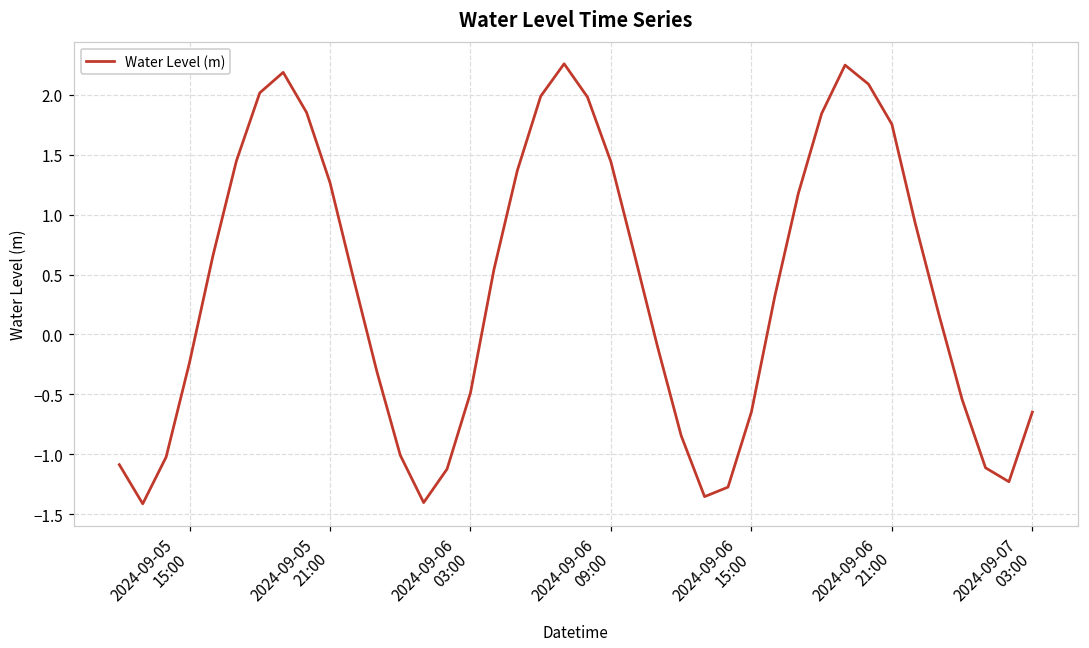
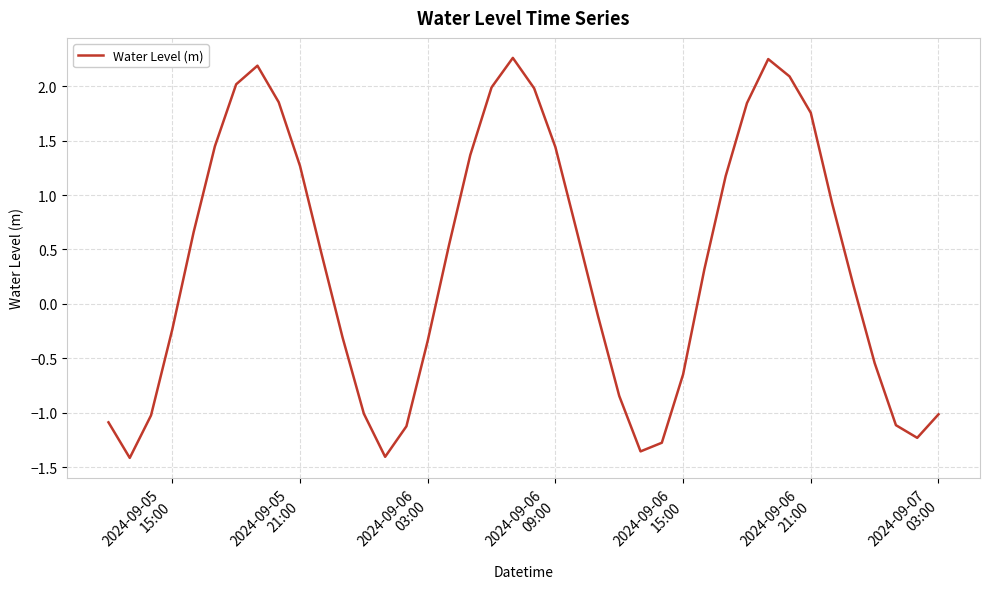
2024-09-06 03:00: -0.49 -> -0.34
2024-09-07 03:00: -0.65 -> -1.01
